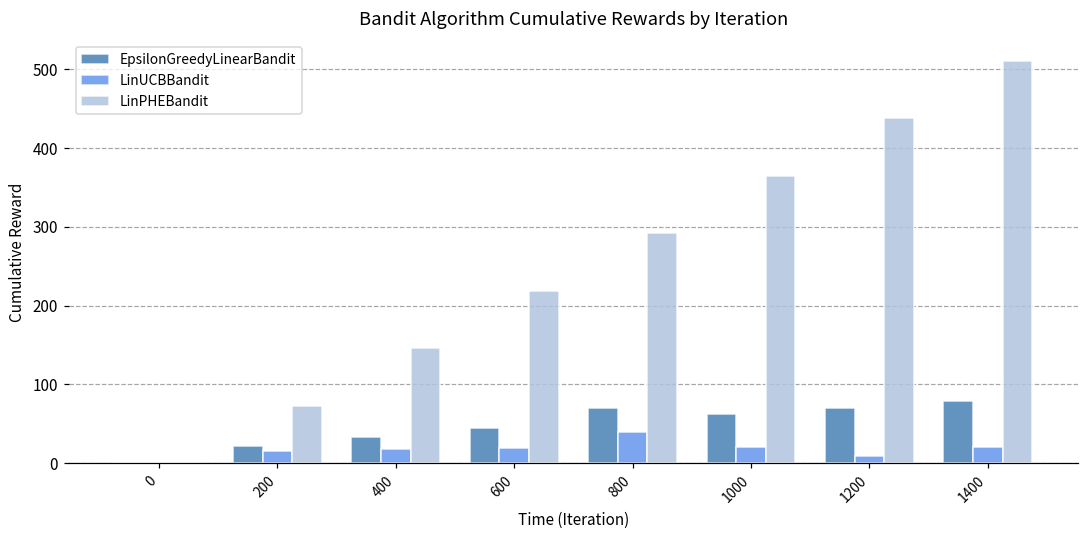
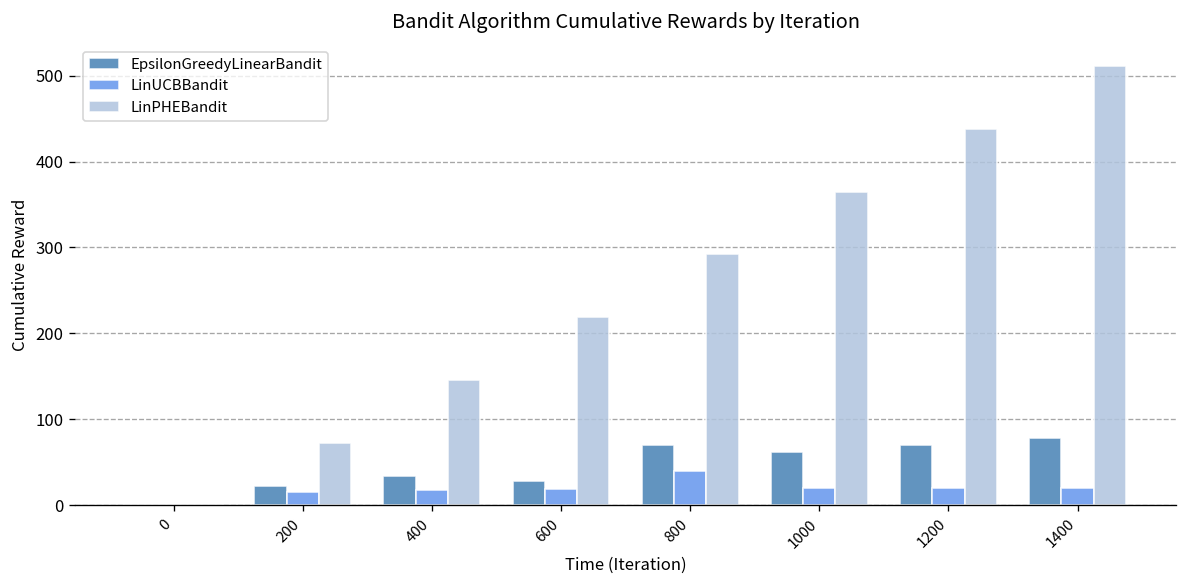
EpsilonGreedyLinearBandit, 600: 40 -> 30
LinUCBBandit, 1200: 10 -> 20
